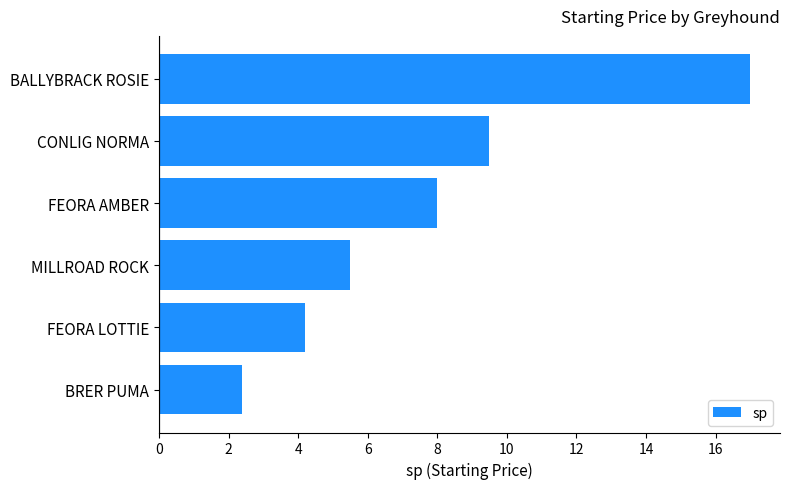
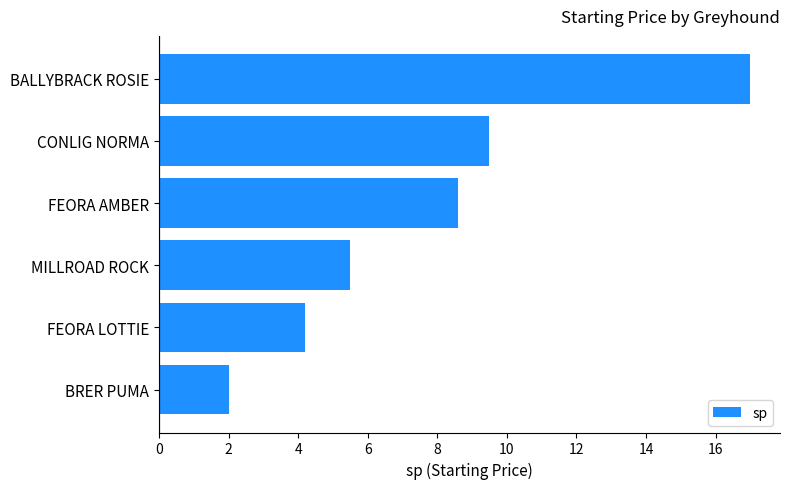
FEORA AMBER: 8.0 -> 8.6
BRER PUMA: 2.4 -> 2.0
